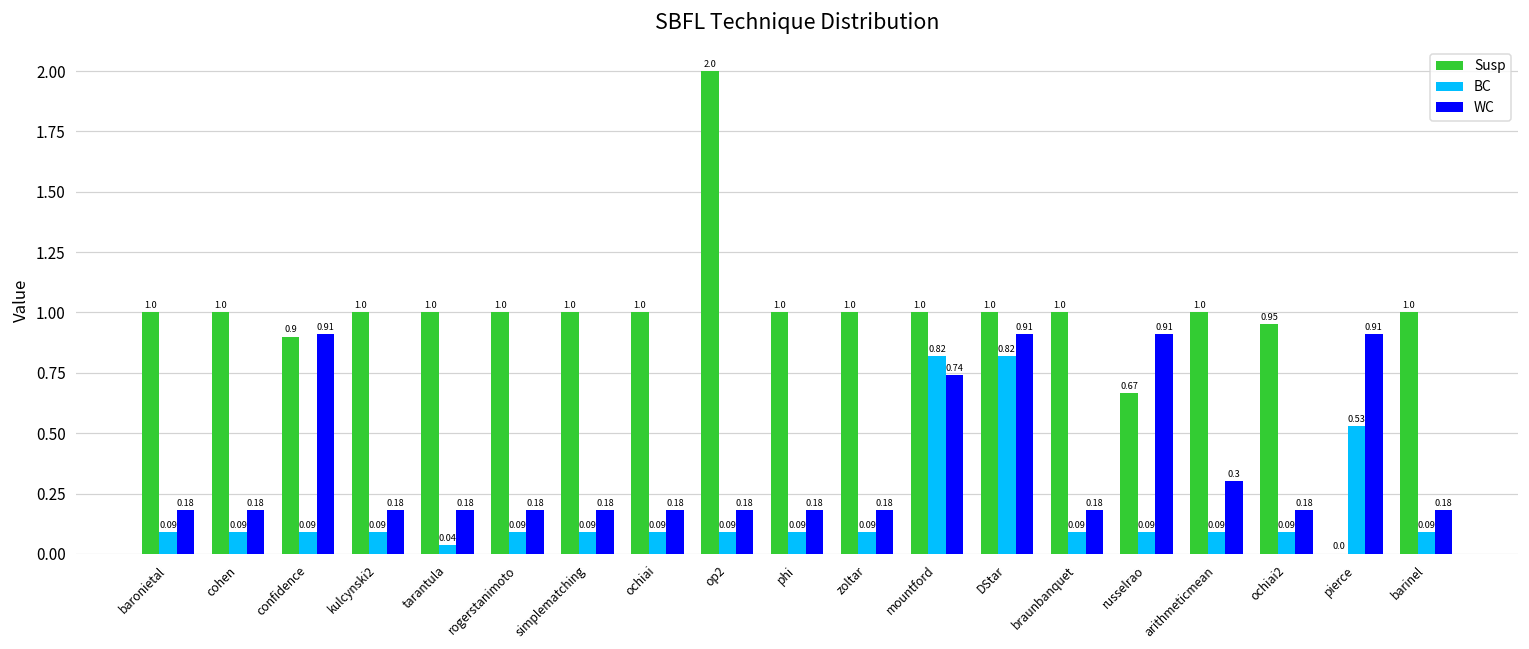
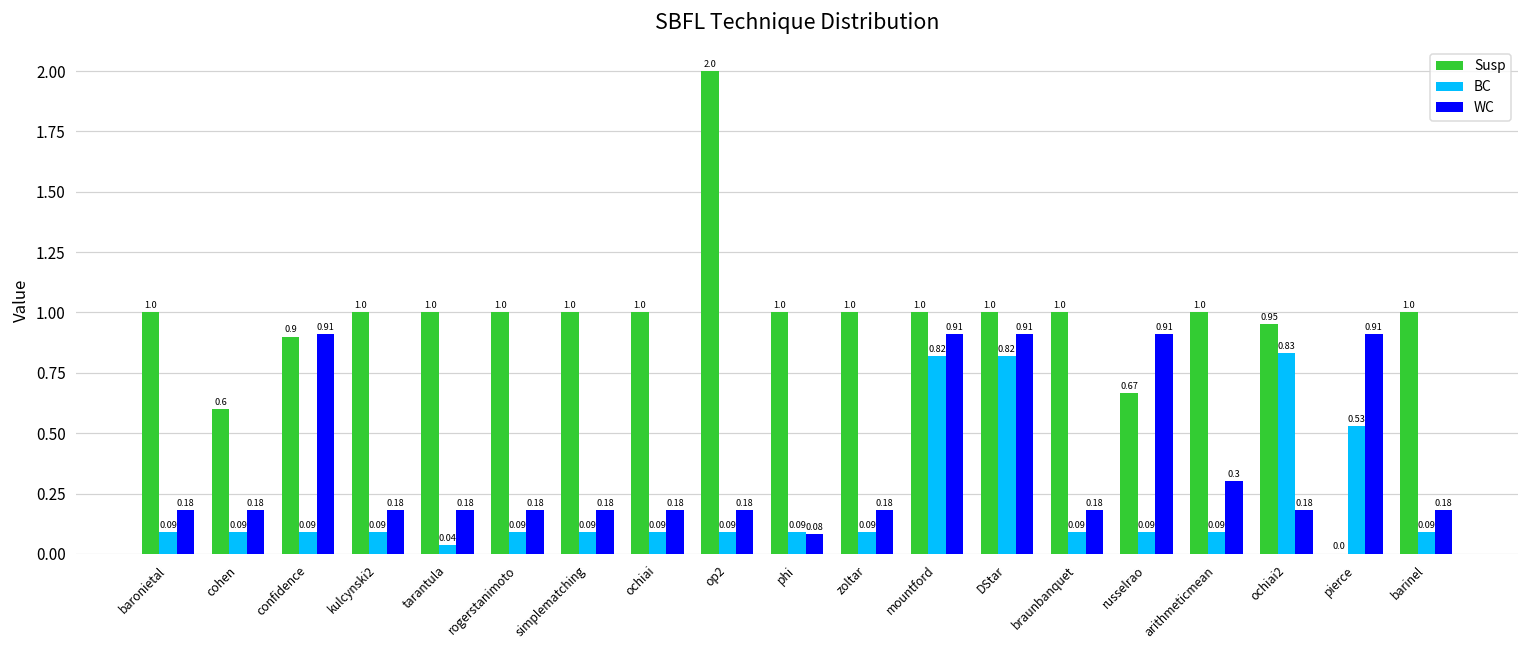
Susp, cohen: 1.0 -> 0.6
WC, phi: 0.18 -> 0.08
WC, mountford: 0.74 -> 0.91
BC, ochiai2: 0.09 -> 0.83
